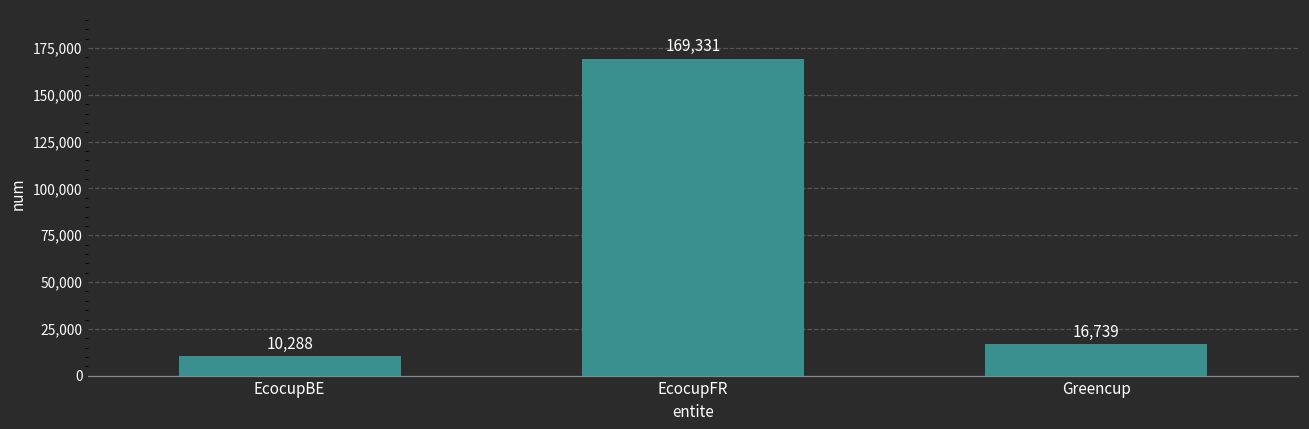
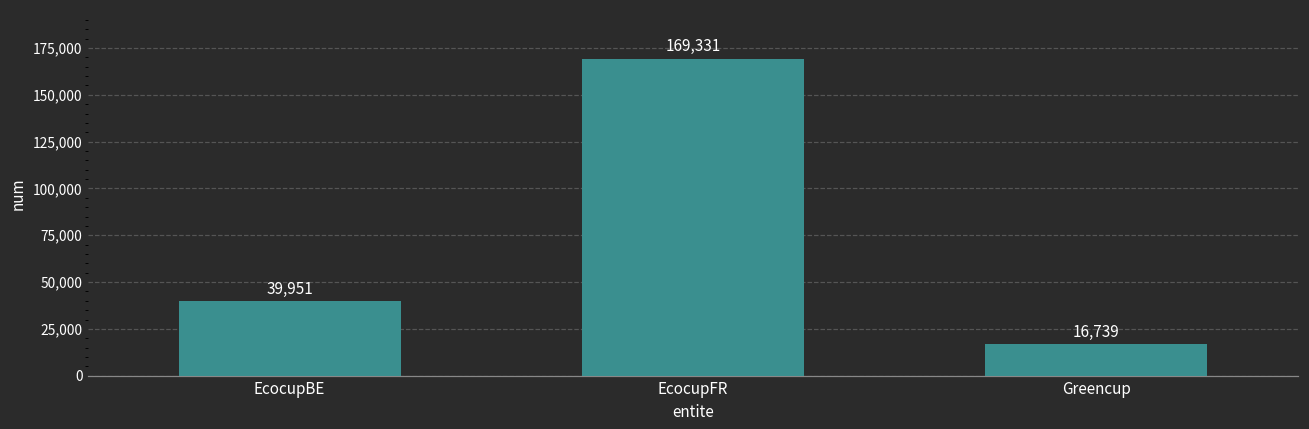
EcocupBE: 10,288 -> 39,951
